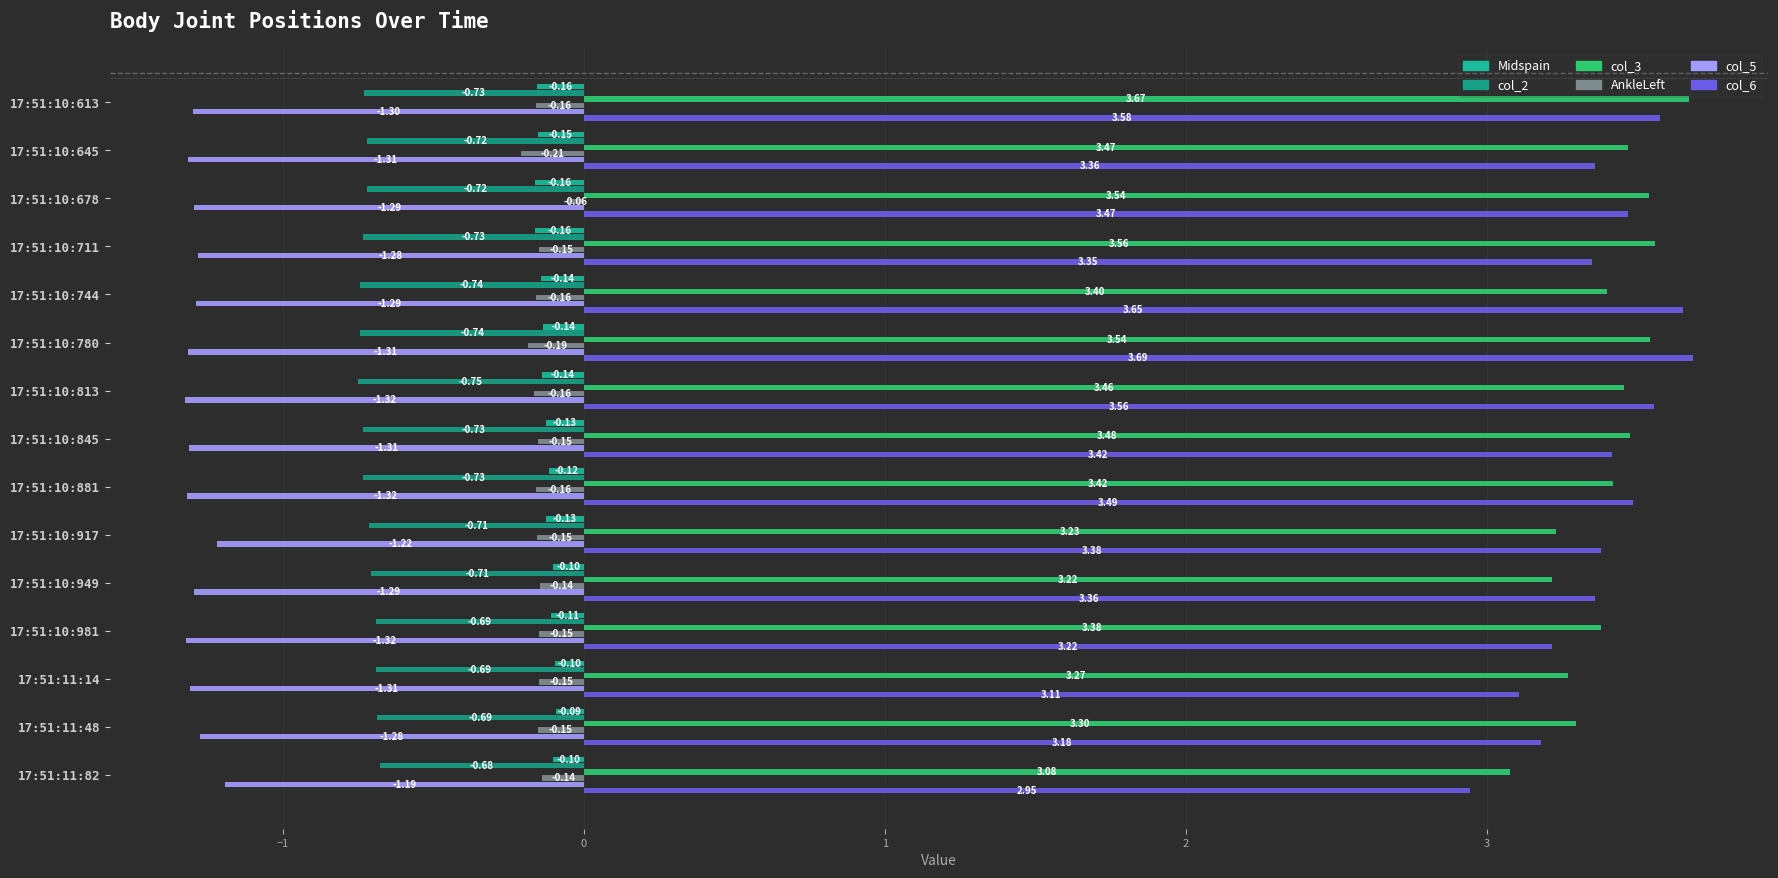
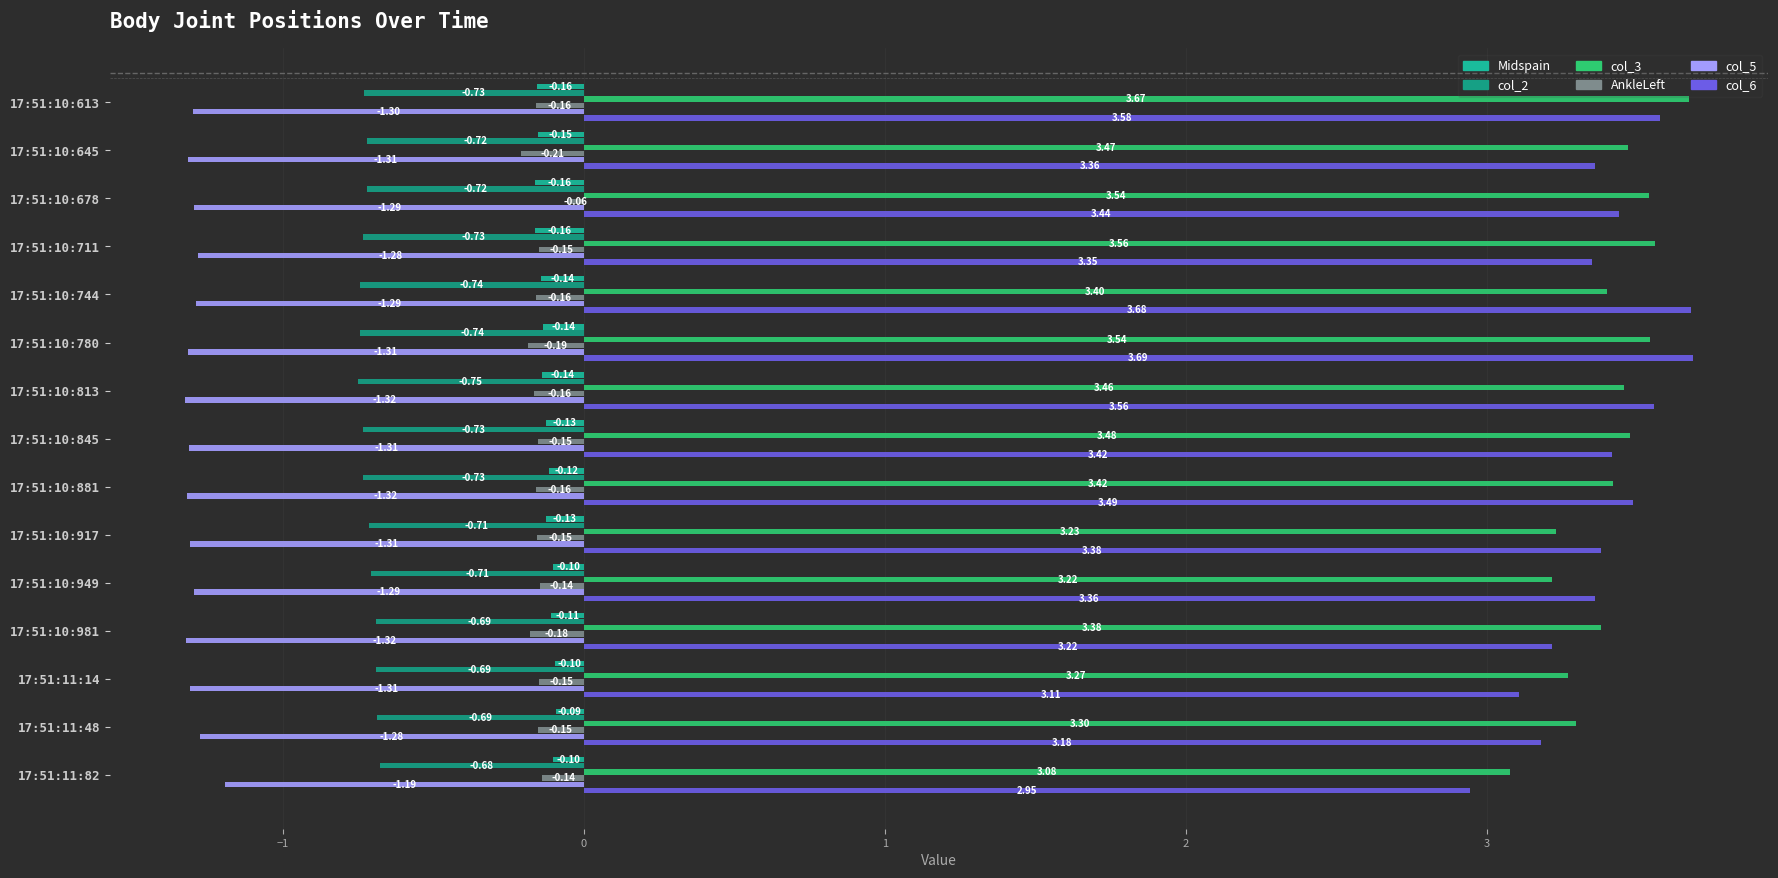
col_6, 17:51:10:678: 3.47 -> 3.44
col_6, 17:51:10:744: 3.65 -> 3.68
col_5, 17:51:10:917: -1.22 -> -1.31
AnkleLeft, 17:51:10:981: -0.15 -> -0.18
